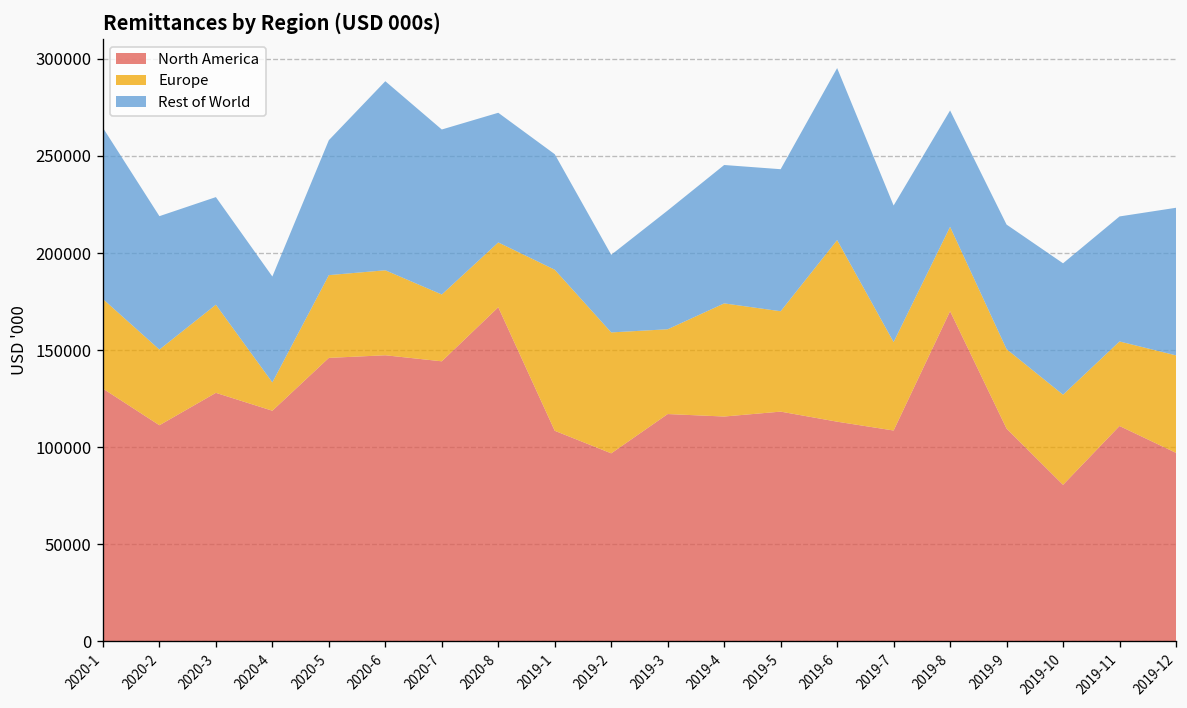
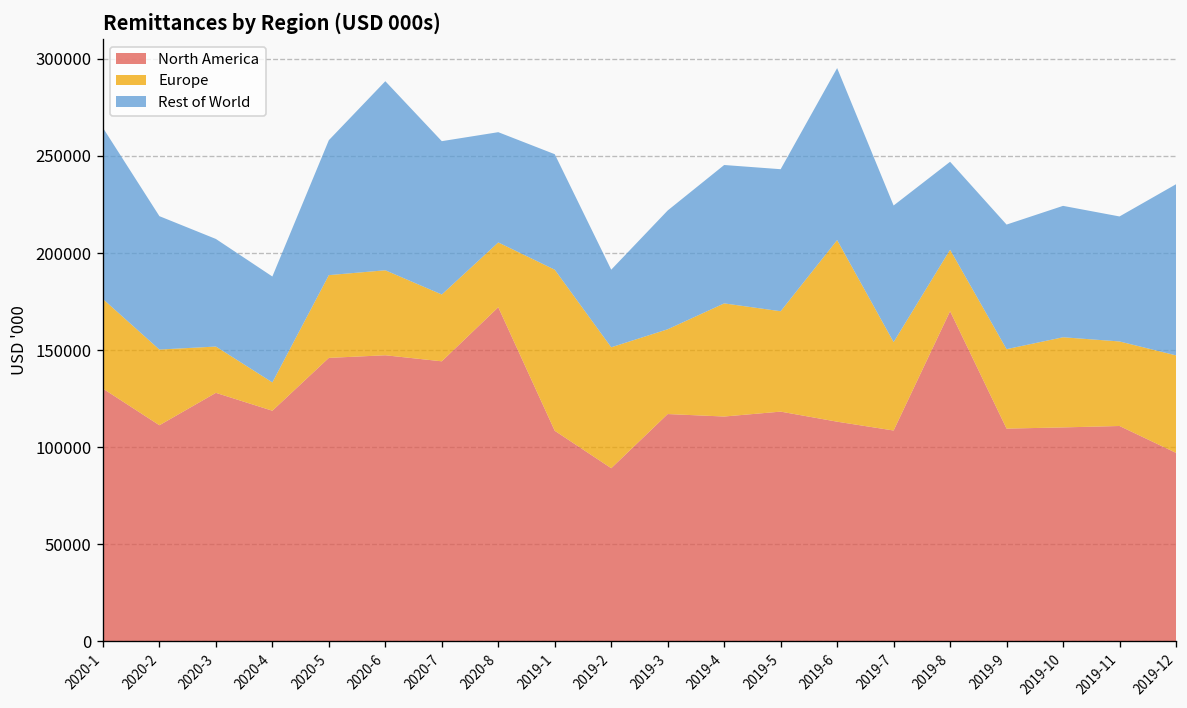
Europe, 2020-3: 45000 -> 24000
Rest of World, 2020-7: 85000 -> 79000
Rest of World, 2020-8: 67000 -> 57000
North America, 2019-2: 97000 -> 89000
Europe, 2019-8: 43000 -> 32000
Rest of World, 2019-8: 60000 -> 45000
North America, 2019-10: 81000 -> 110000
Rest of World, 2019-12: 76000 -> 88000
